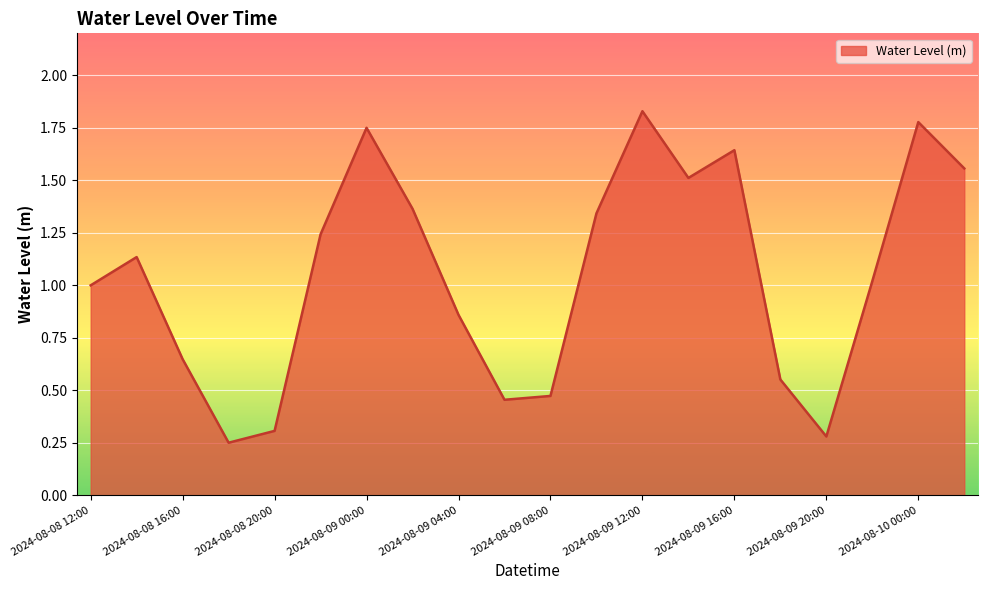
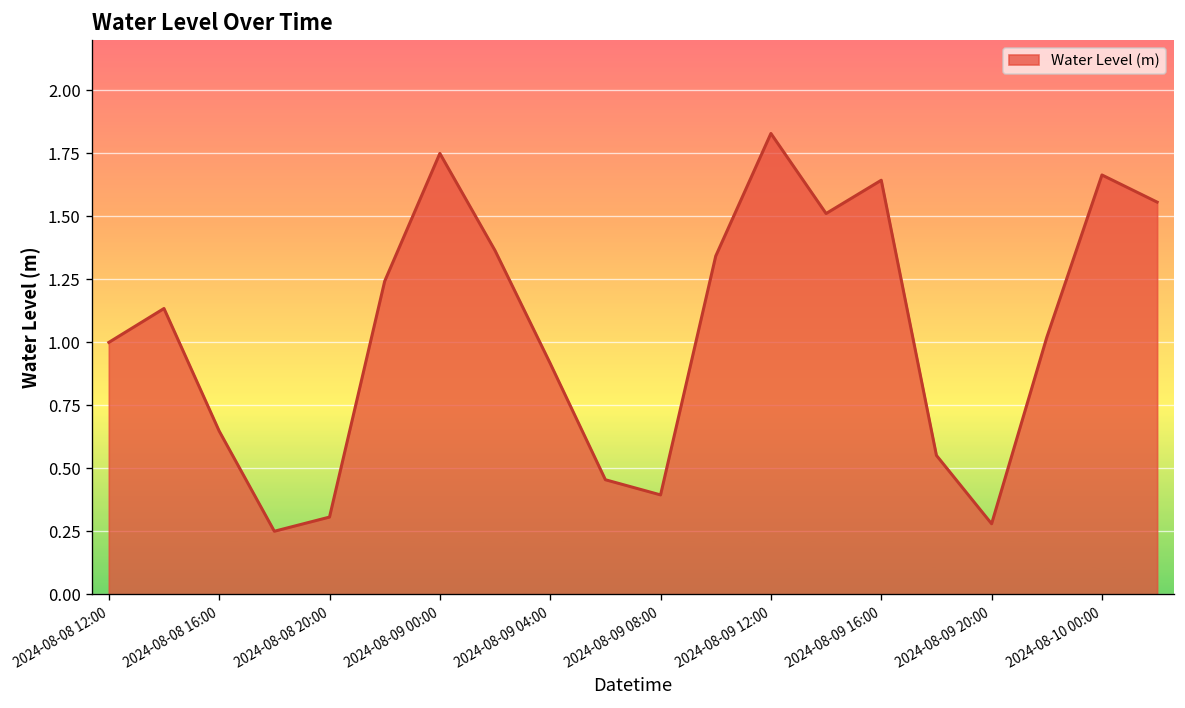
2024-08-09 04:00: 0.86 -> 0.92
2024-08-09 08:00: 0.47 -> 0.39
2024-08-10 00:00: 1.78 -> 1.66
